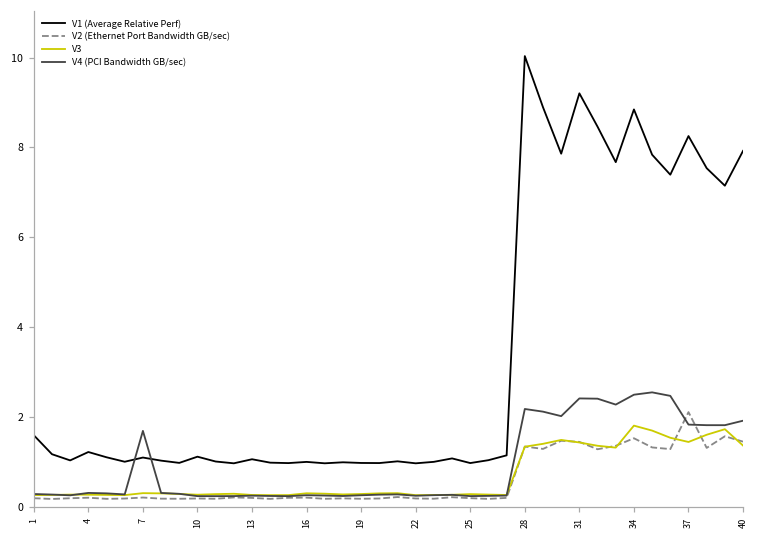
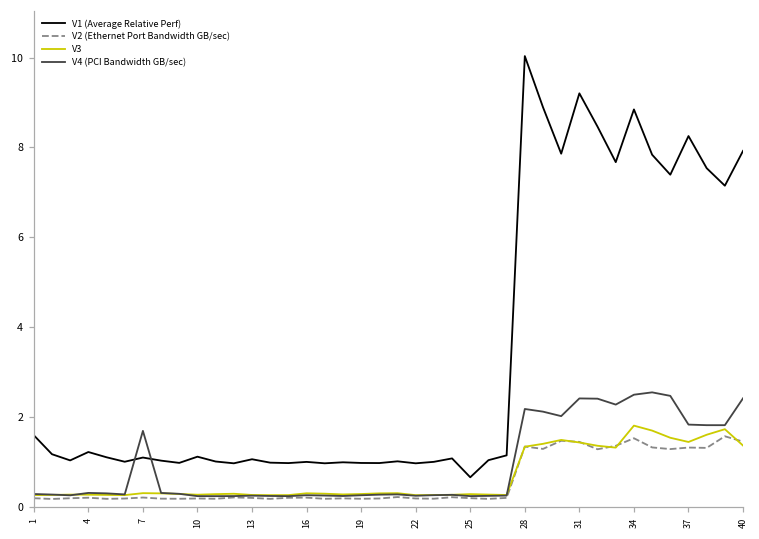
V1 (Average Relative Perf), 25: 1.0 -> 0.7
V2 (Ethernet Port Bandwidth GB/sec), 37: 2.1 -> 1.3
V4 (PCI Bandwidth GB/sec), 40: 1.9 -> 2.4
